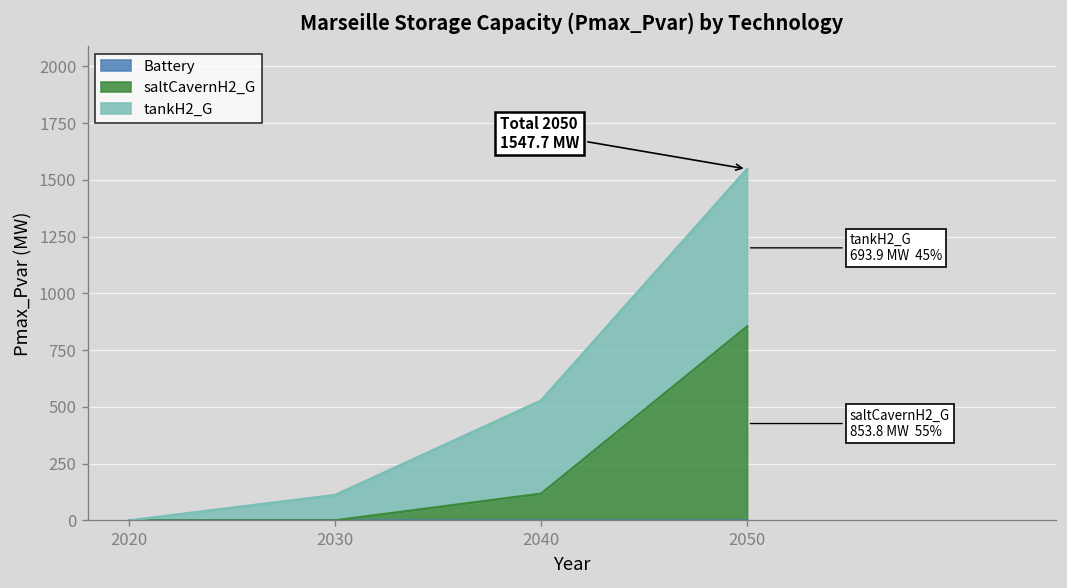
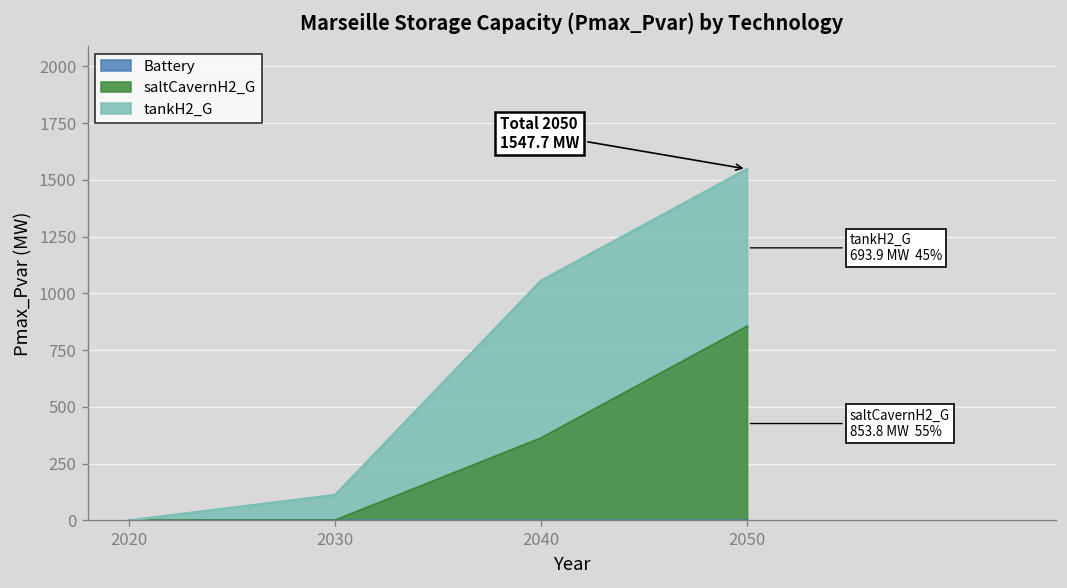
saltCavernH2_G, 2040: 120 -> 360
tankH2_G, 2040: 410 -> 690
